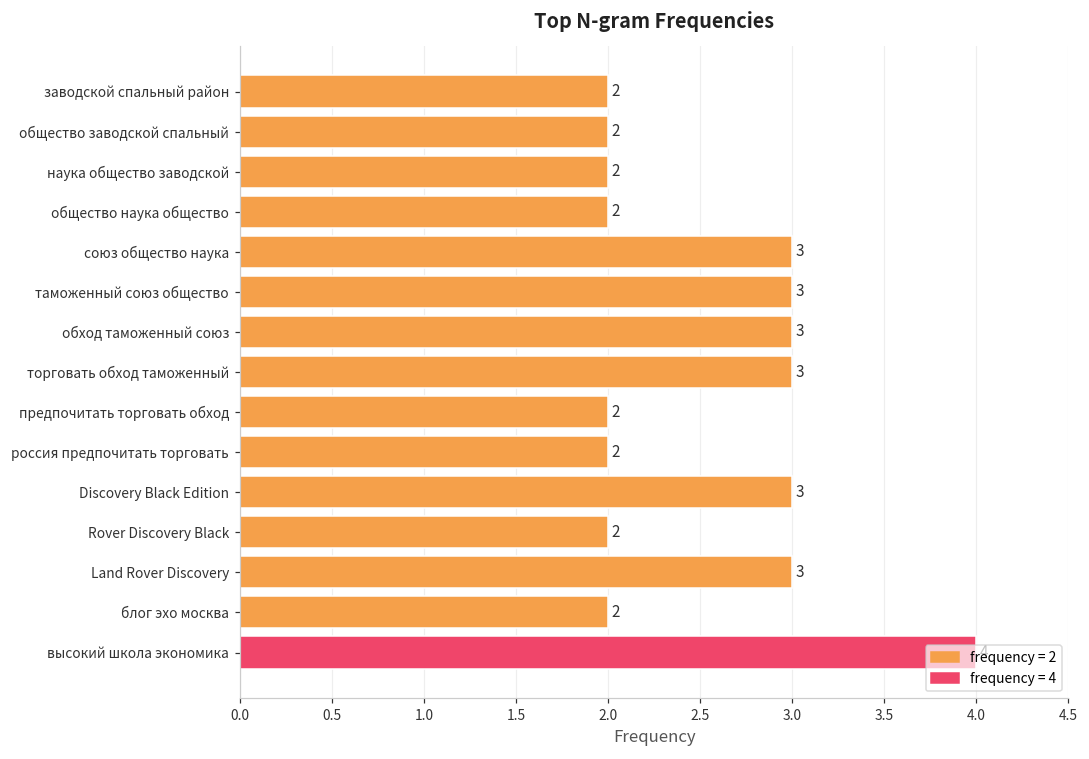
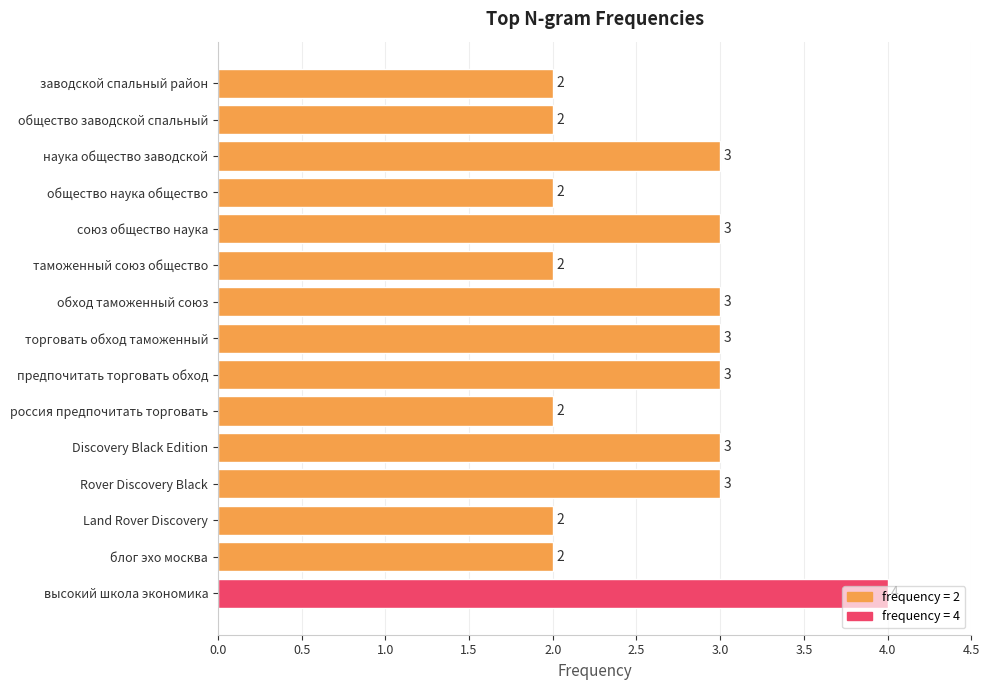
наука общество заводской: 2 -> 3
таможенный союз общество: 3 -> 2
предпочитать торговать обход: 2 -> 3
Rover Discovery Black: 2 -> 3
Land Rover Discovery: 3 -> 2
